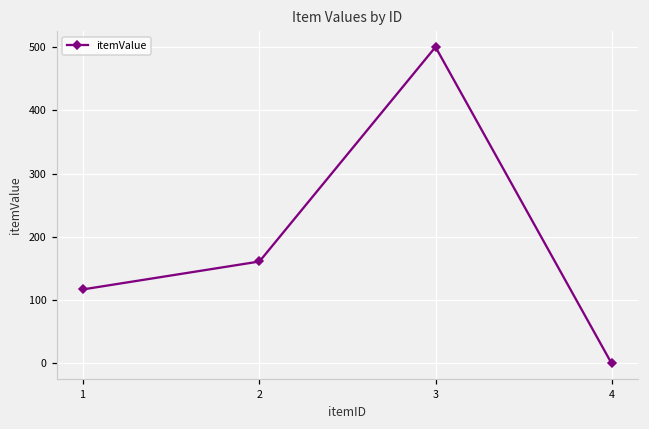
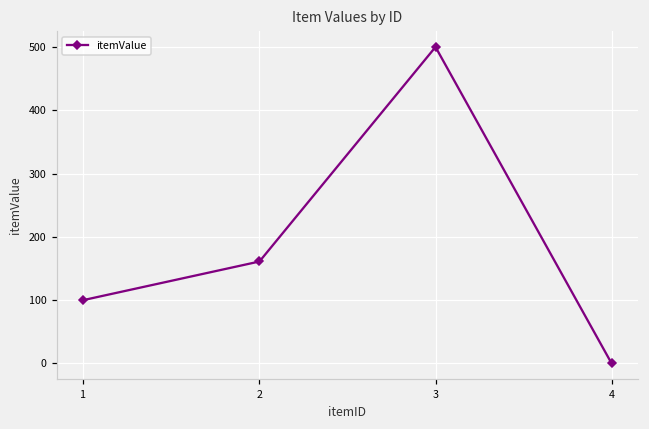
1: 120 -> 100
